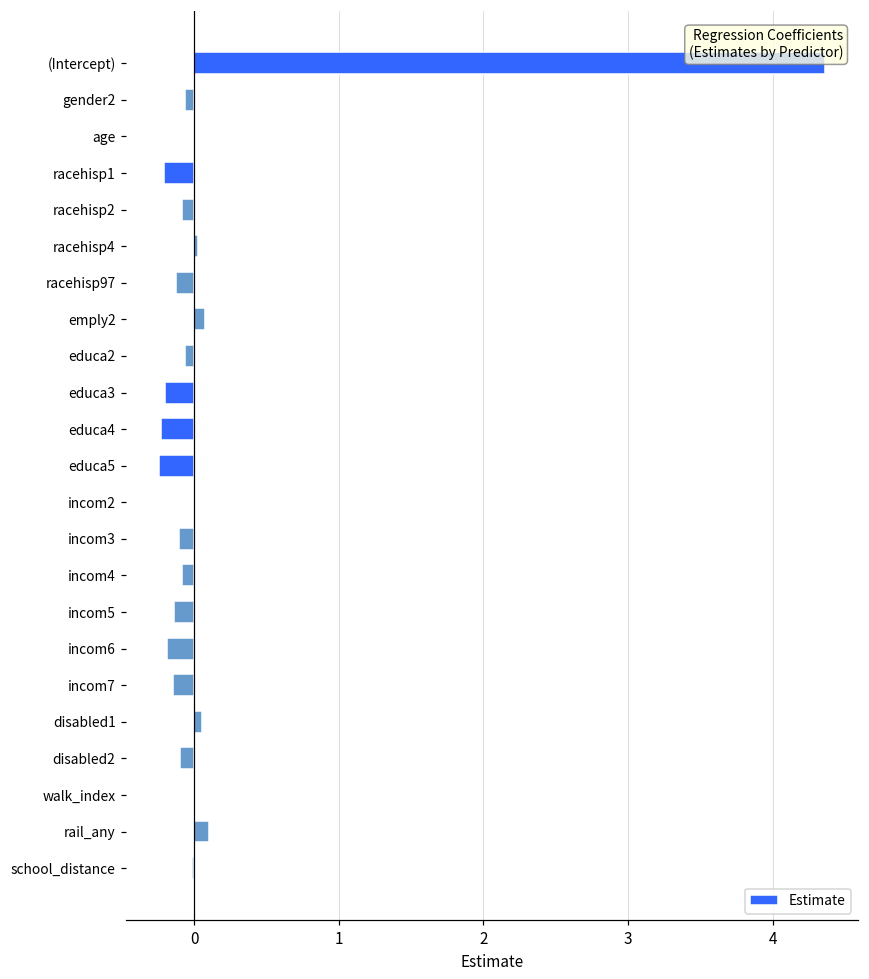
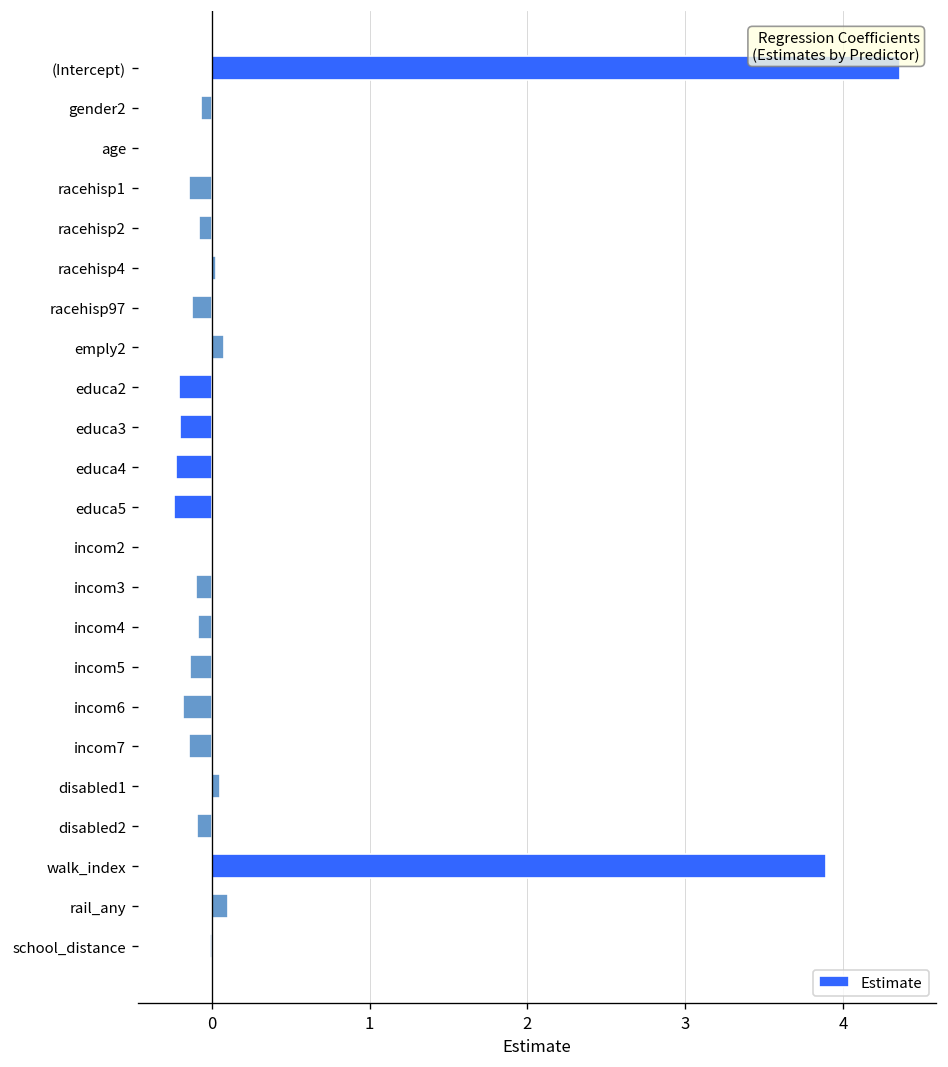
racehisp1: -0.21 -> -0.15
educa2: -0.06 -> -0.21
walk_index: 0.00 -> 3.90
